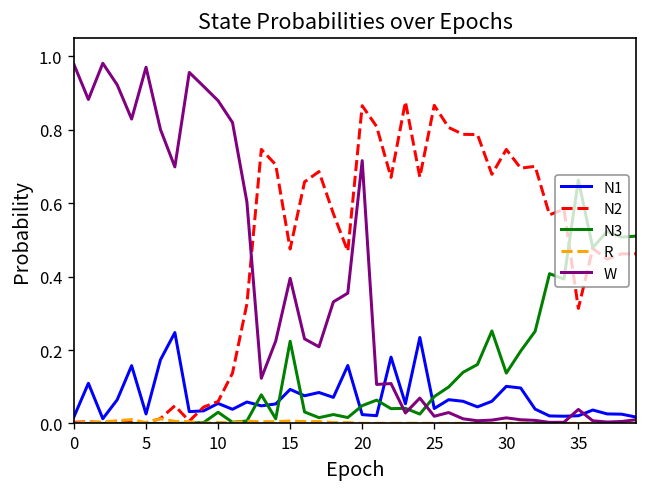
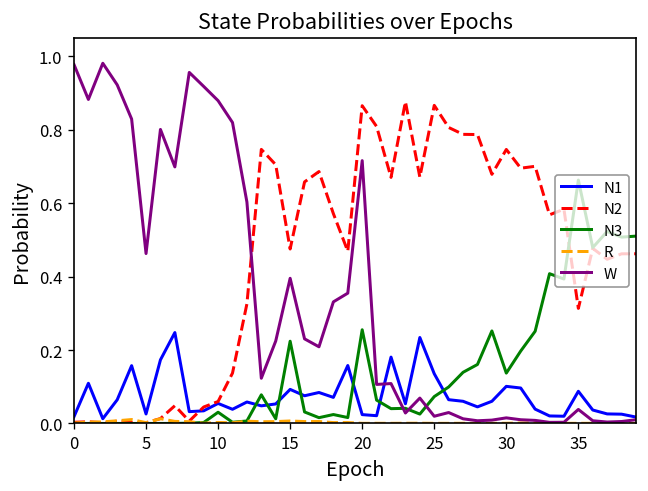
W, 5: 0.97 -> 0.46
N3, 20: 0.05 -> 0.26
N1, 25: 0.04 -> 0.14
N1, 35: 0.02 -> 0.09
